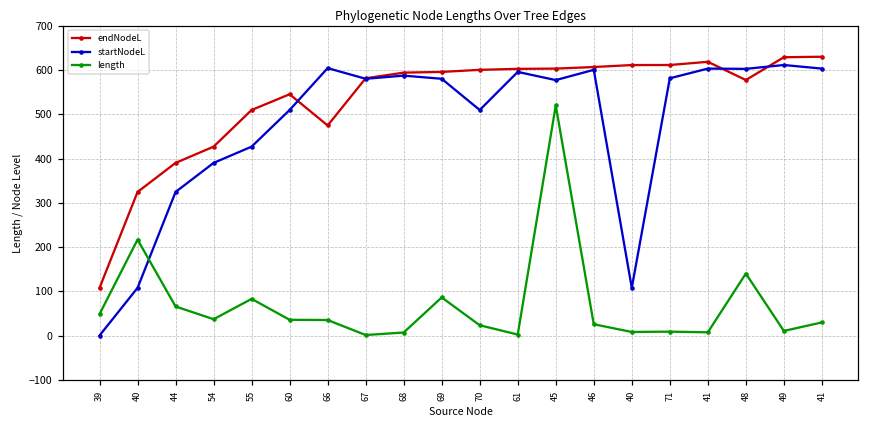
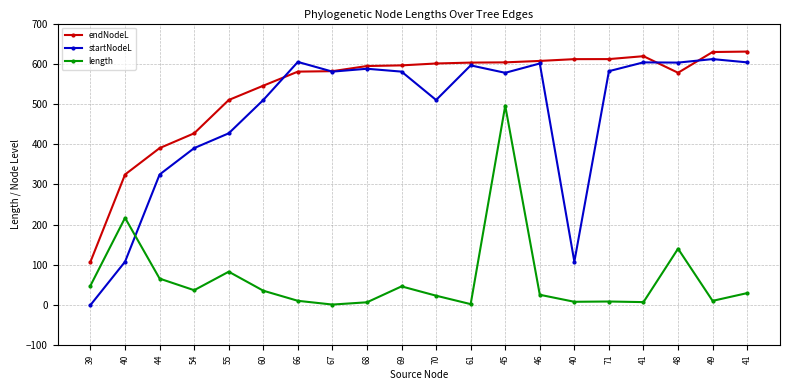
endNodeL, 66: 470 -> 580
length, 66: 30 -> 10
length, 69: 90 -> 50
length, 45: 520 -> 500
